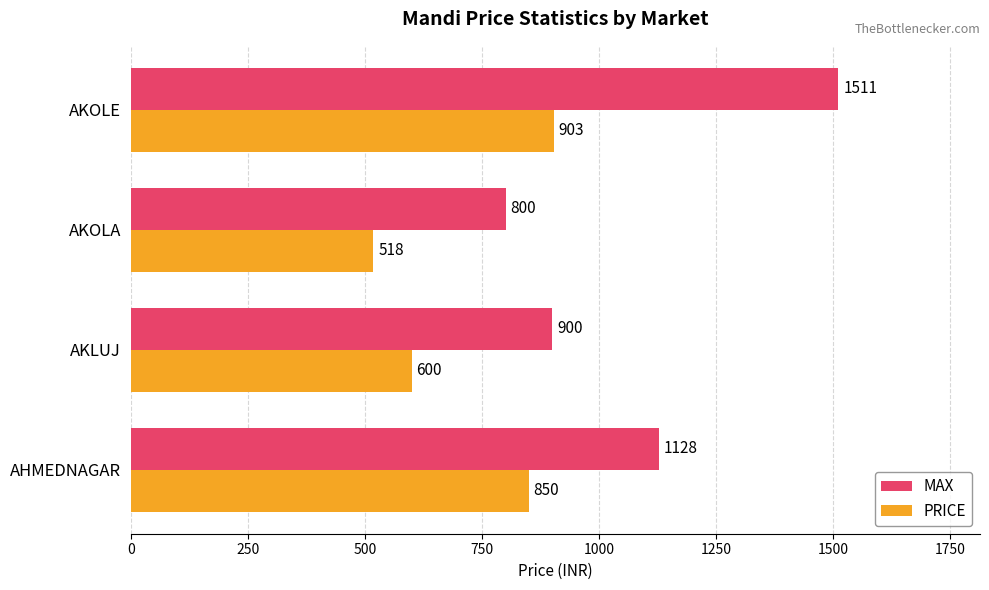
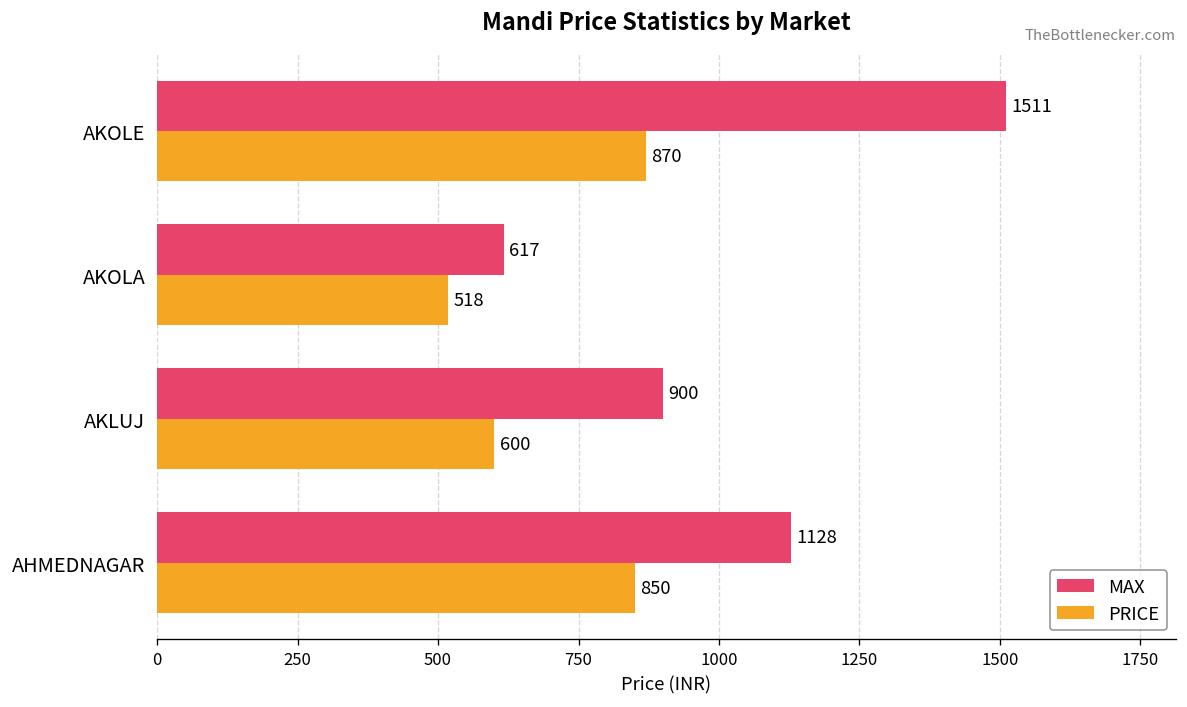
PRICE, AKOLE: 903 -> 870
MAX, AKOLA: 800 -> 617
